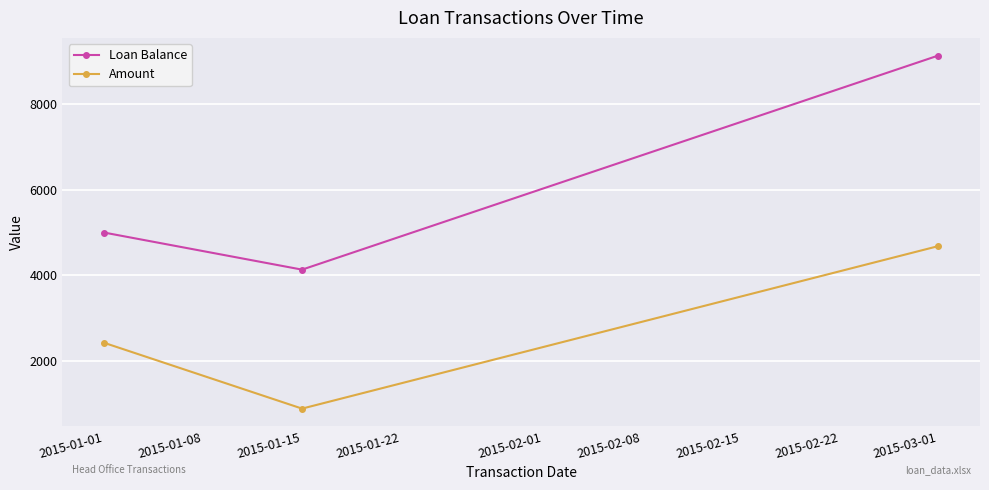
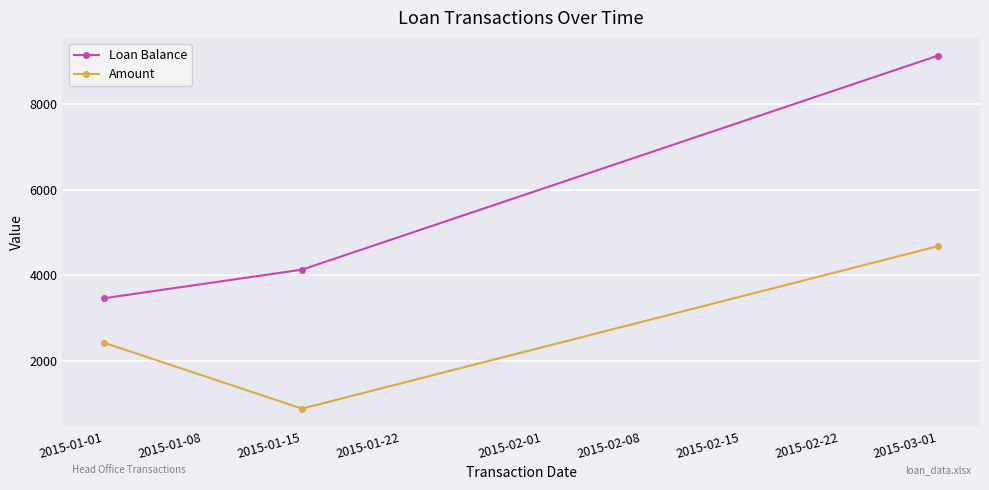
Loan Balance, 2015-01-01: 5000 -> 3500
